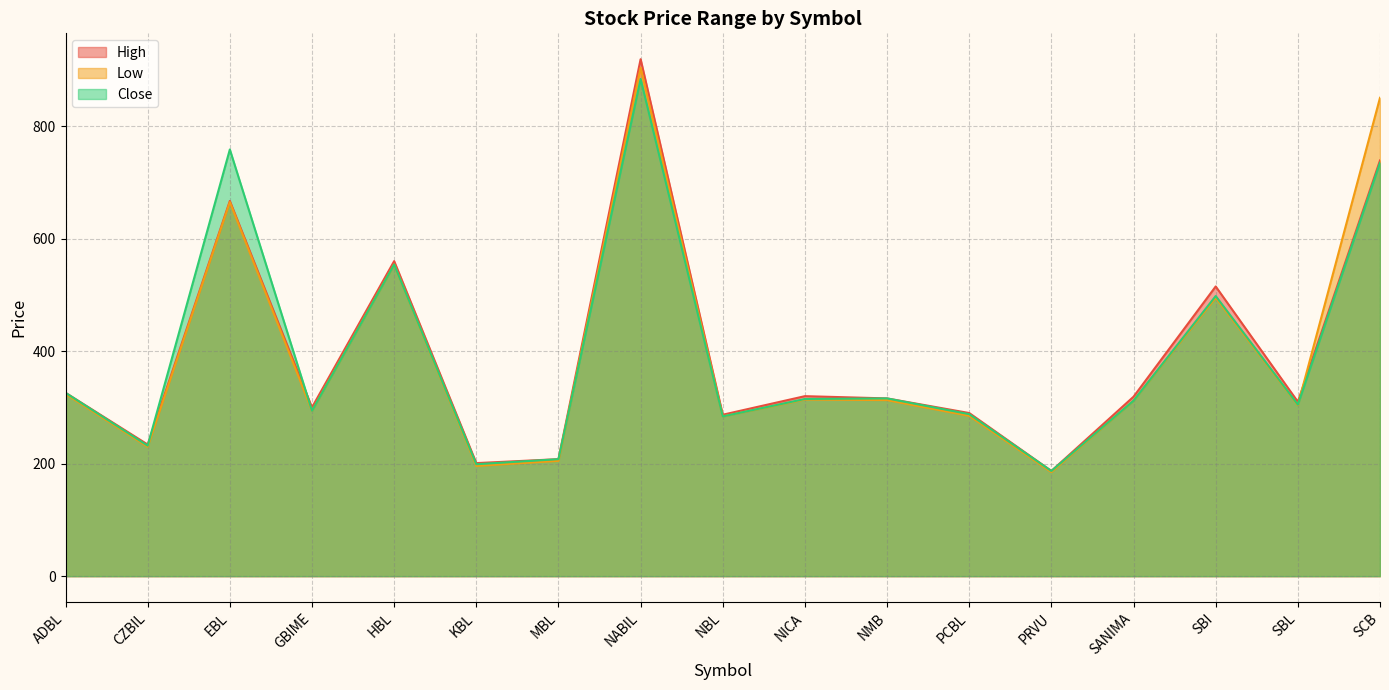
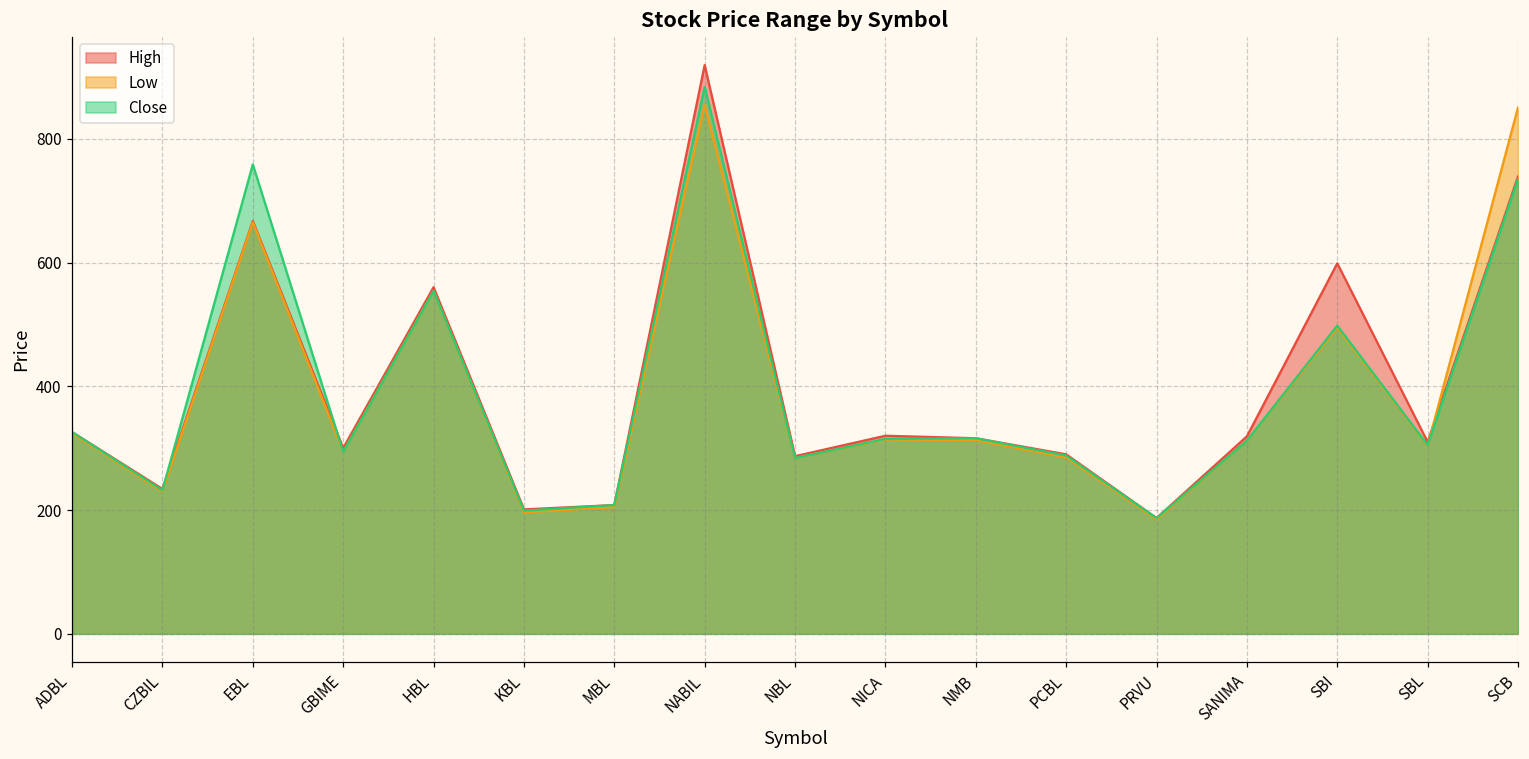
Low, NABIL: 900 -> 850
High, SBI: 520 -> 600
